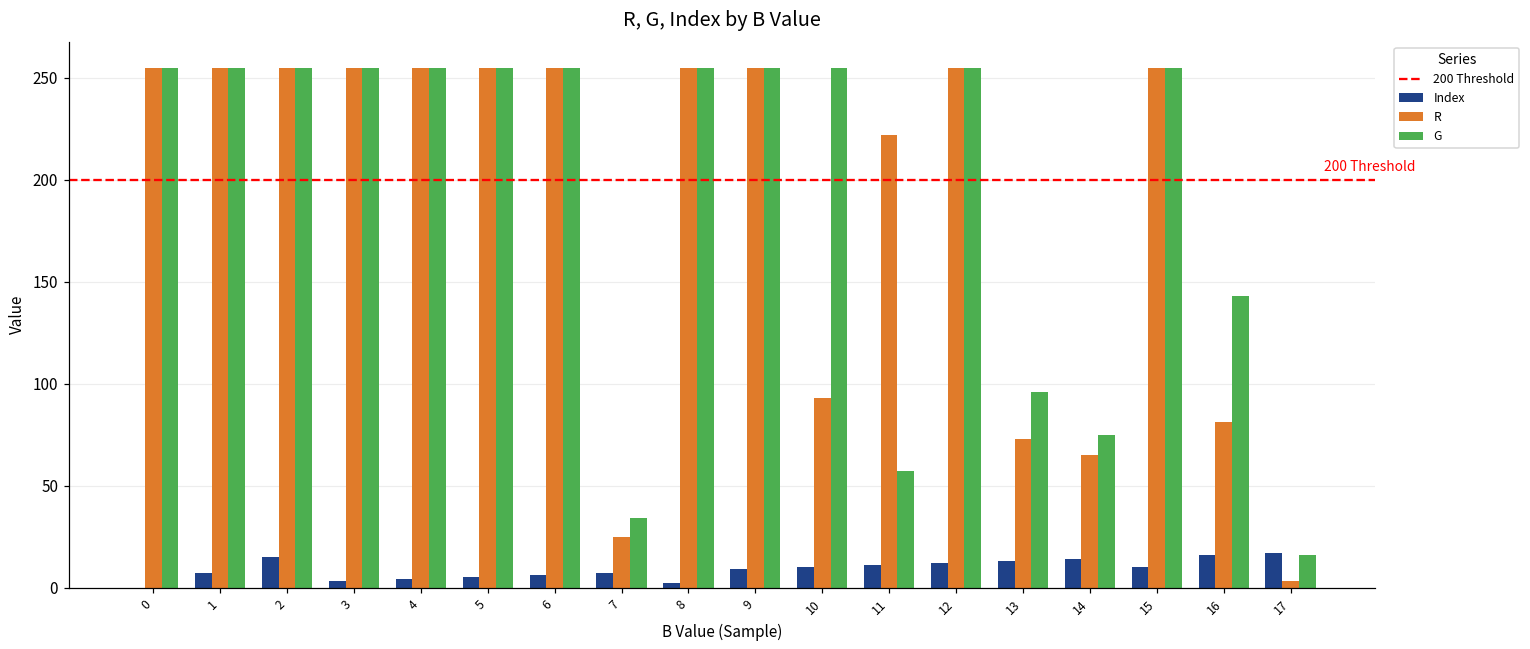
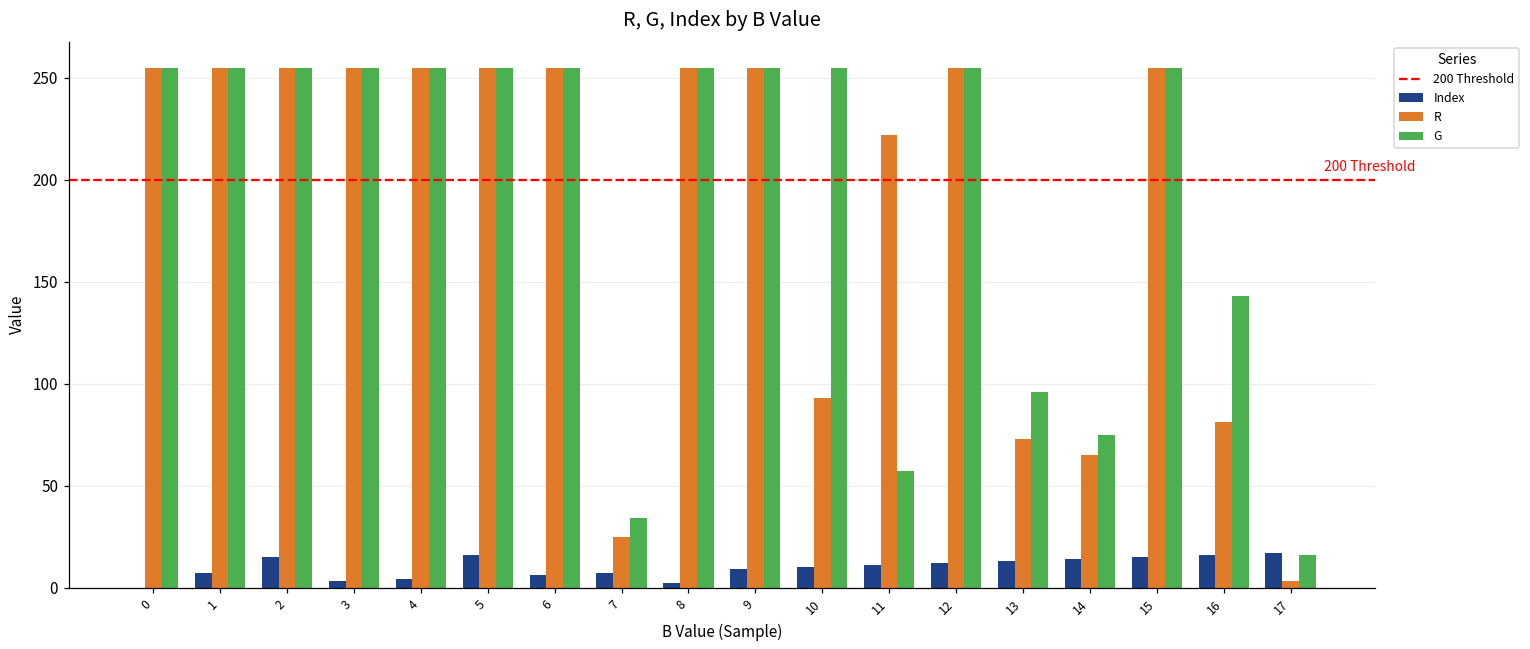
Index, 5: 5 -> 16
Index, 15: 10 -> 15
